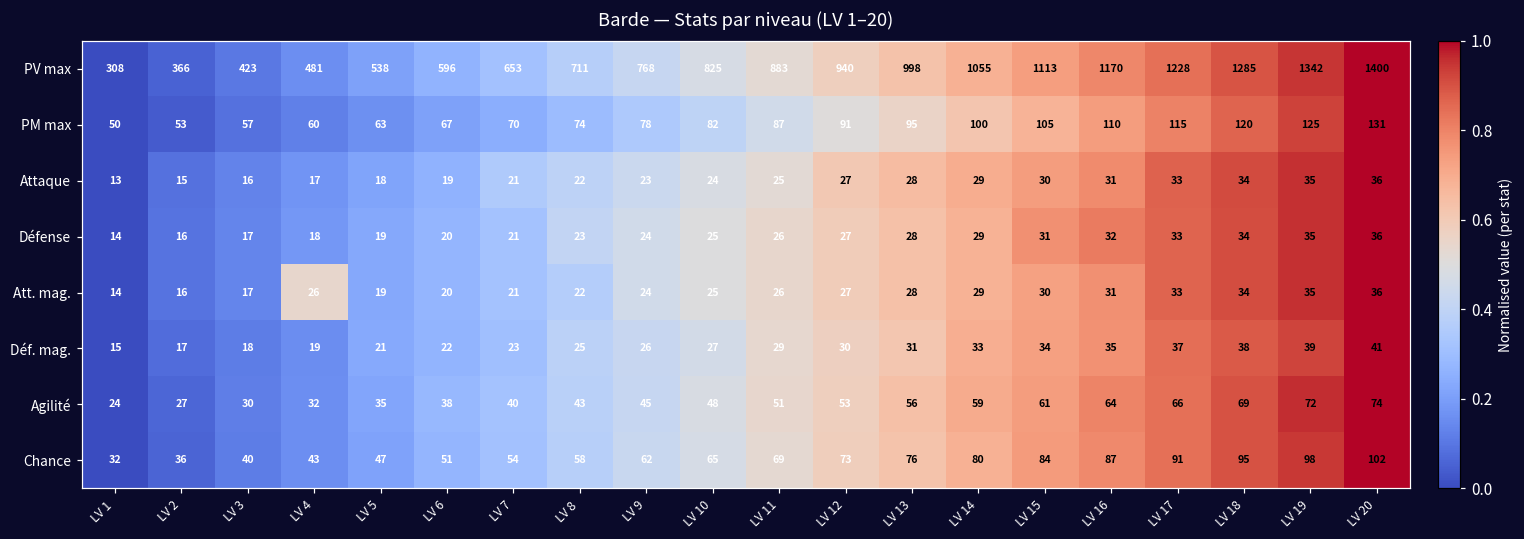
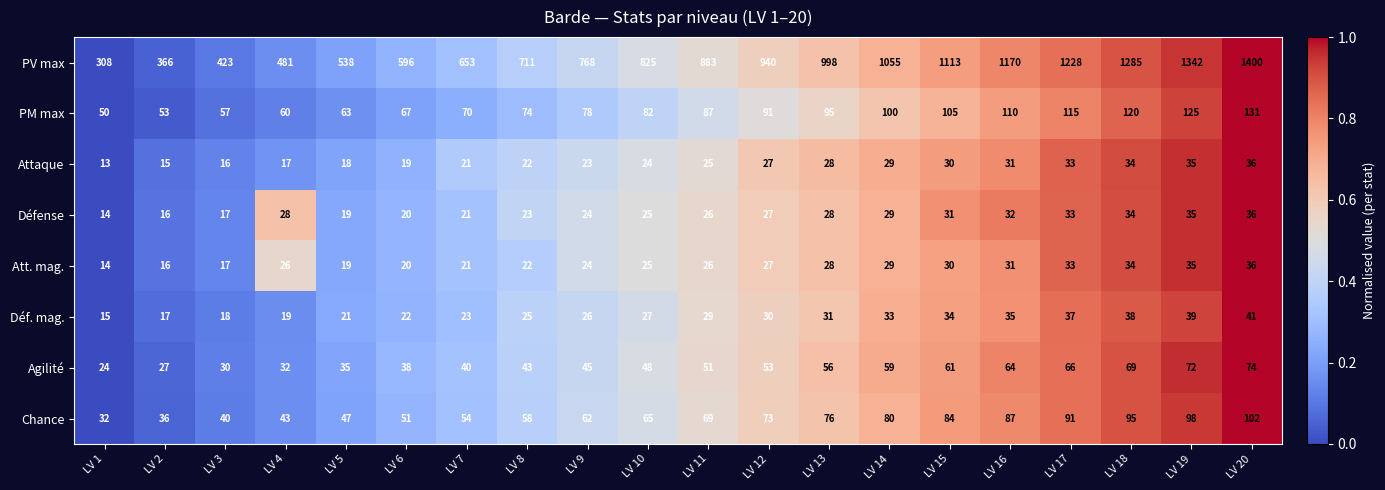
Défense, LV 4: 18 -> 28
